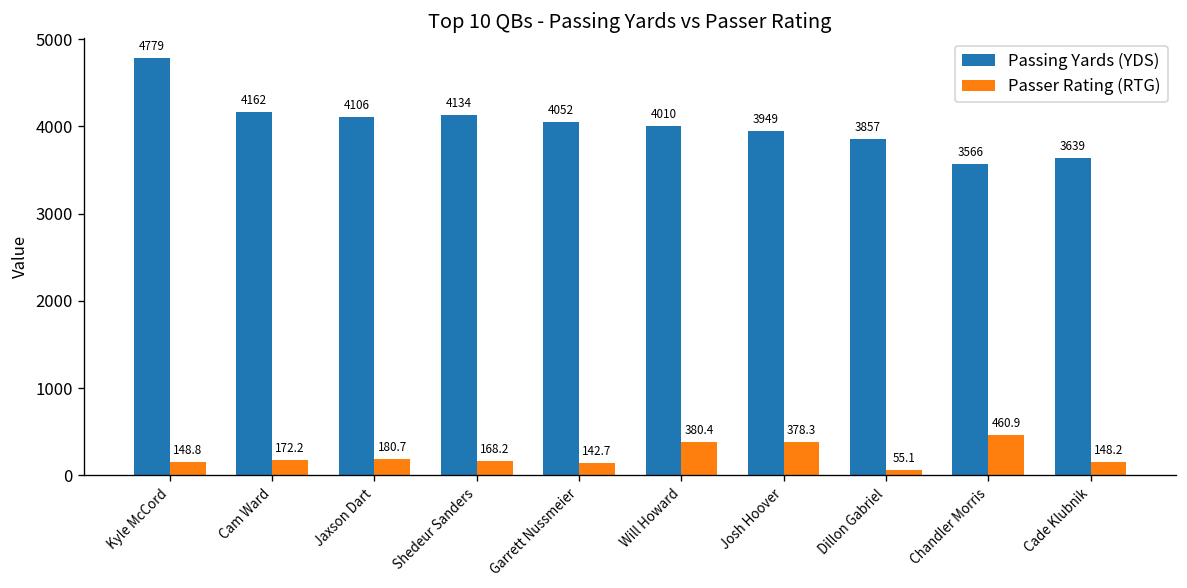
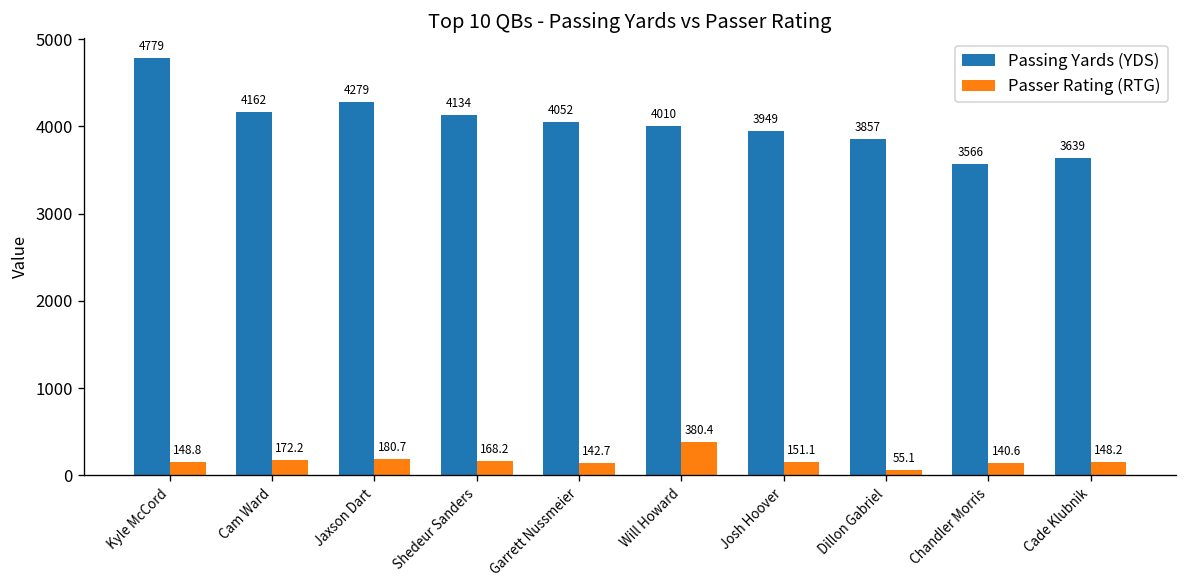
Passing Yards (YDS), Jaxson Dart: 4106 -> 4279
Passer Rating (RTG), Josh Hoover: 378.3 -> 151.1
Passer Rating (RTG), Chandler Morris: 460.9 -> 140.6
